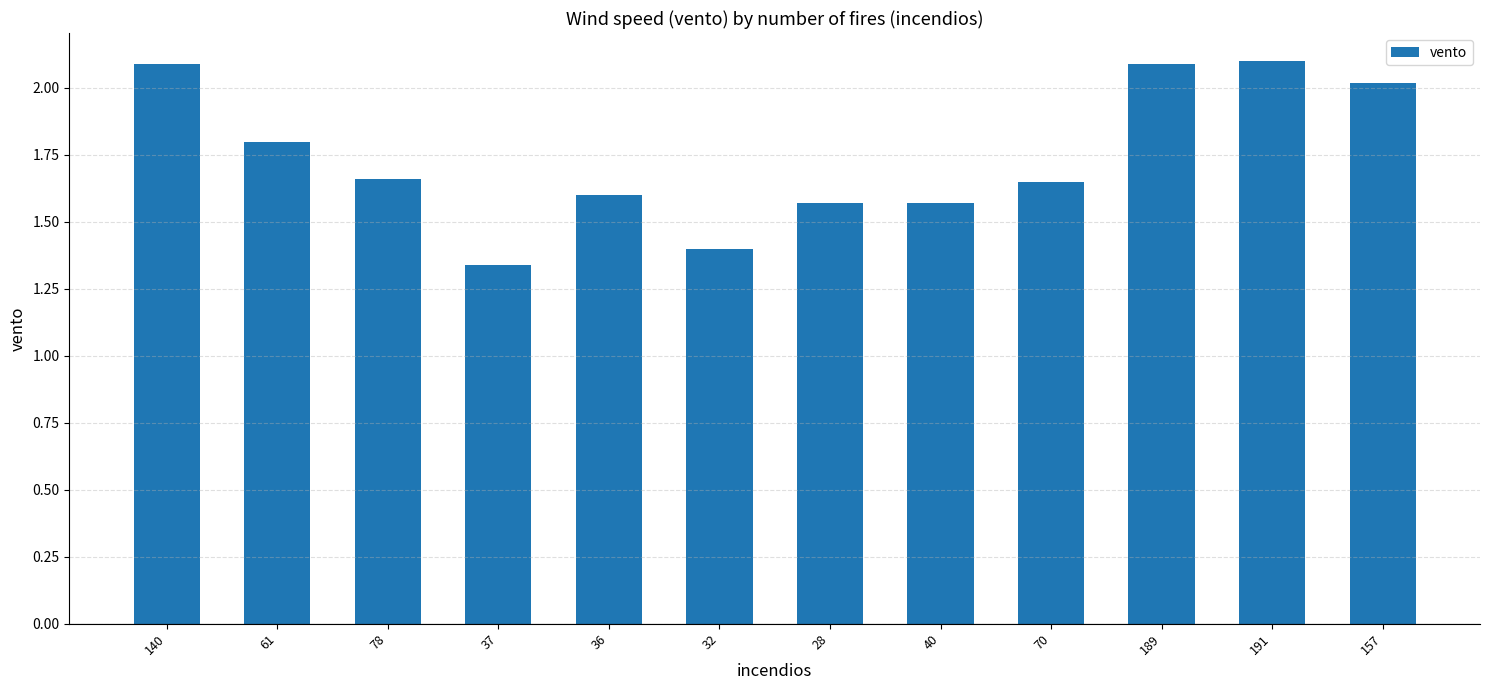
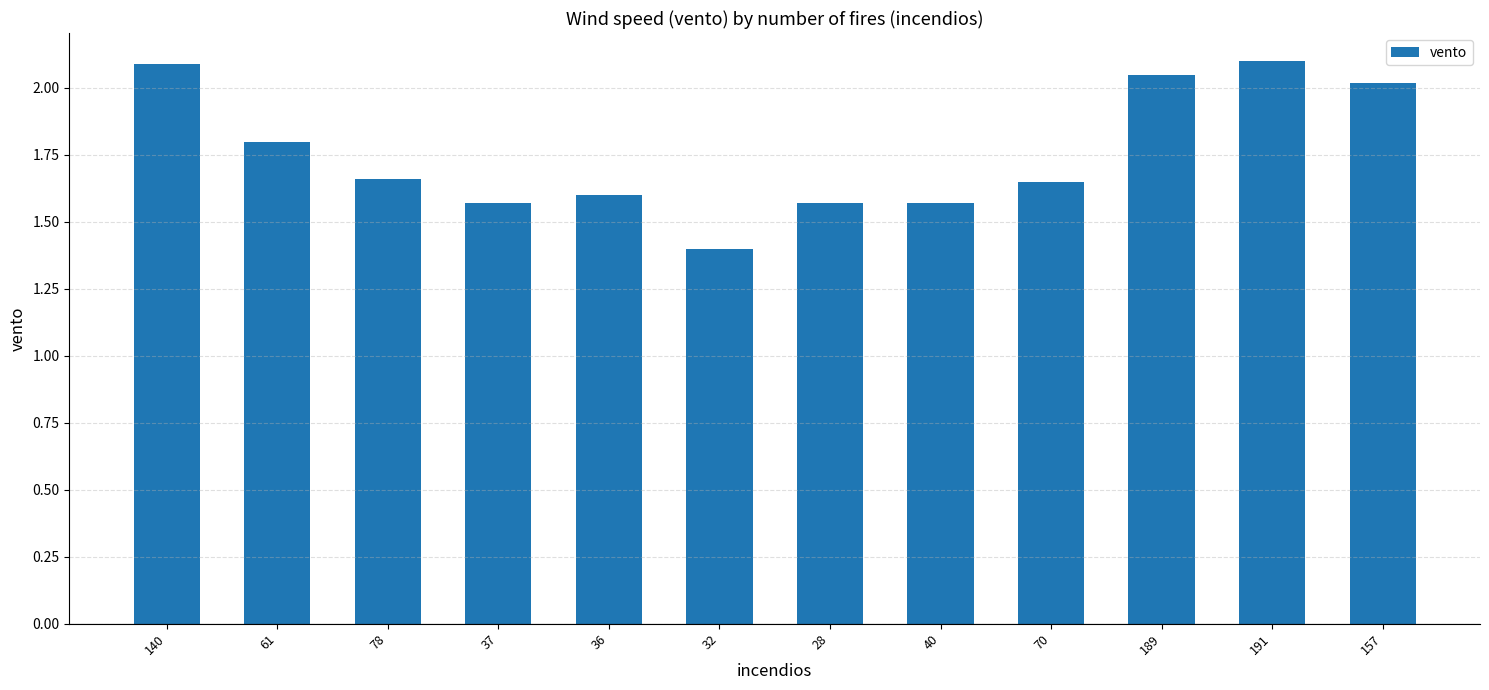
37: 1.34 -> 1.57
189: 2.09 -> 2.05
